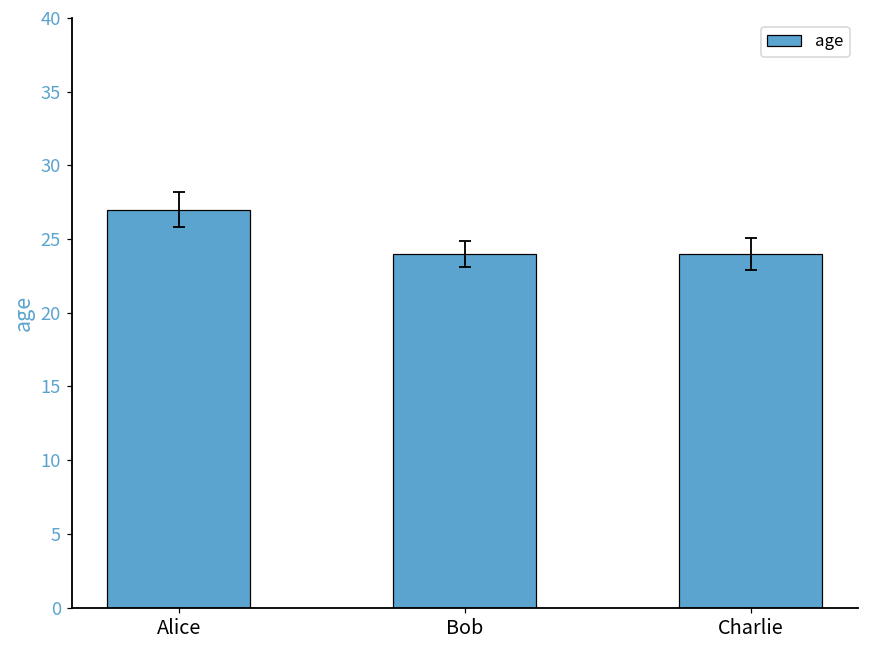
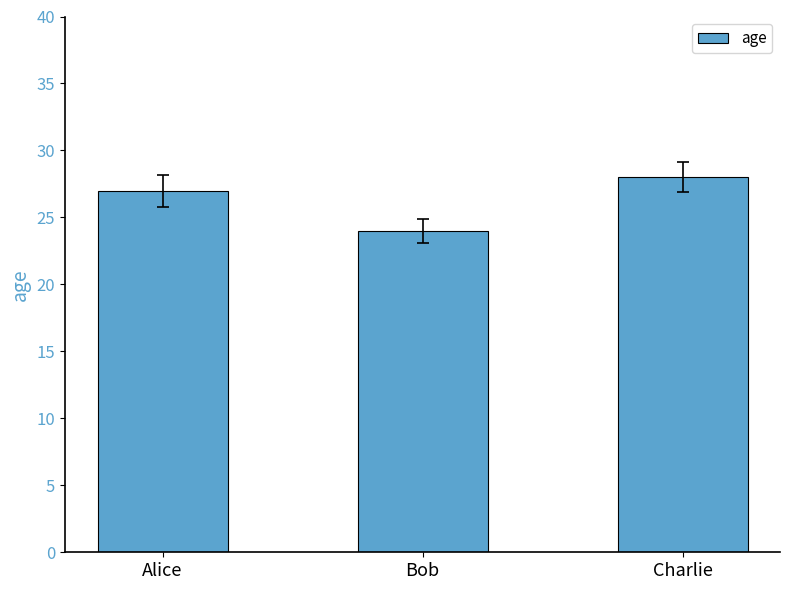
age, Charlie: 24 -> 28
